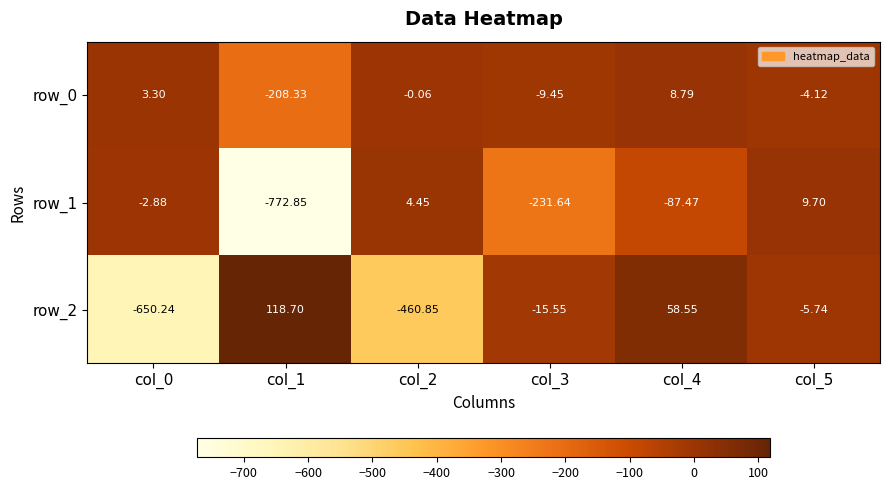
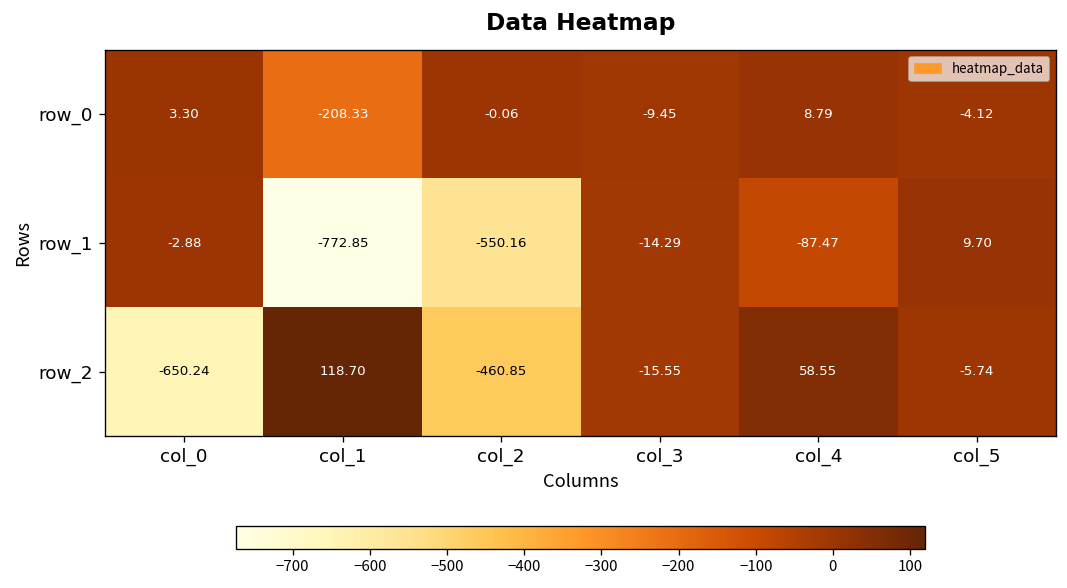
row_1, col_2: 4.45 -> -550.16
row_1, col_3: -231.64 -> -14.29
